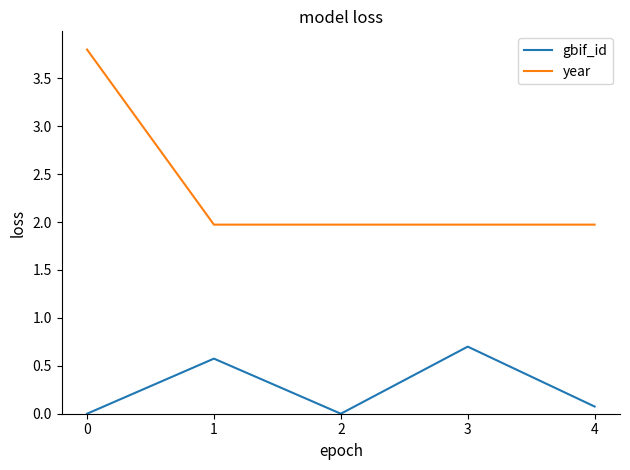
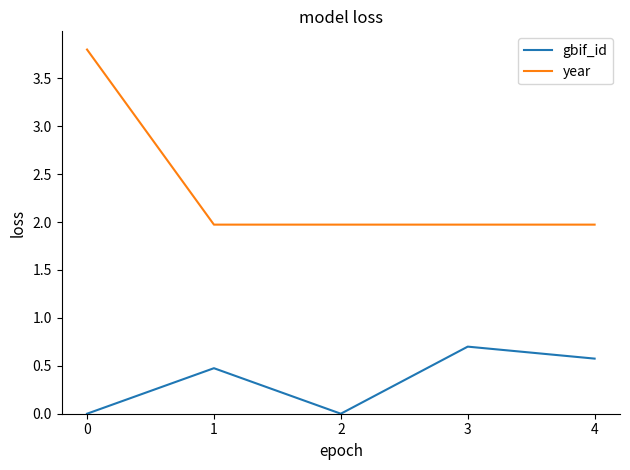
gbif_id, 1: 0.6 -> 0.5
gbif_id, 4: 0.1 -> 0.6
